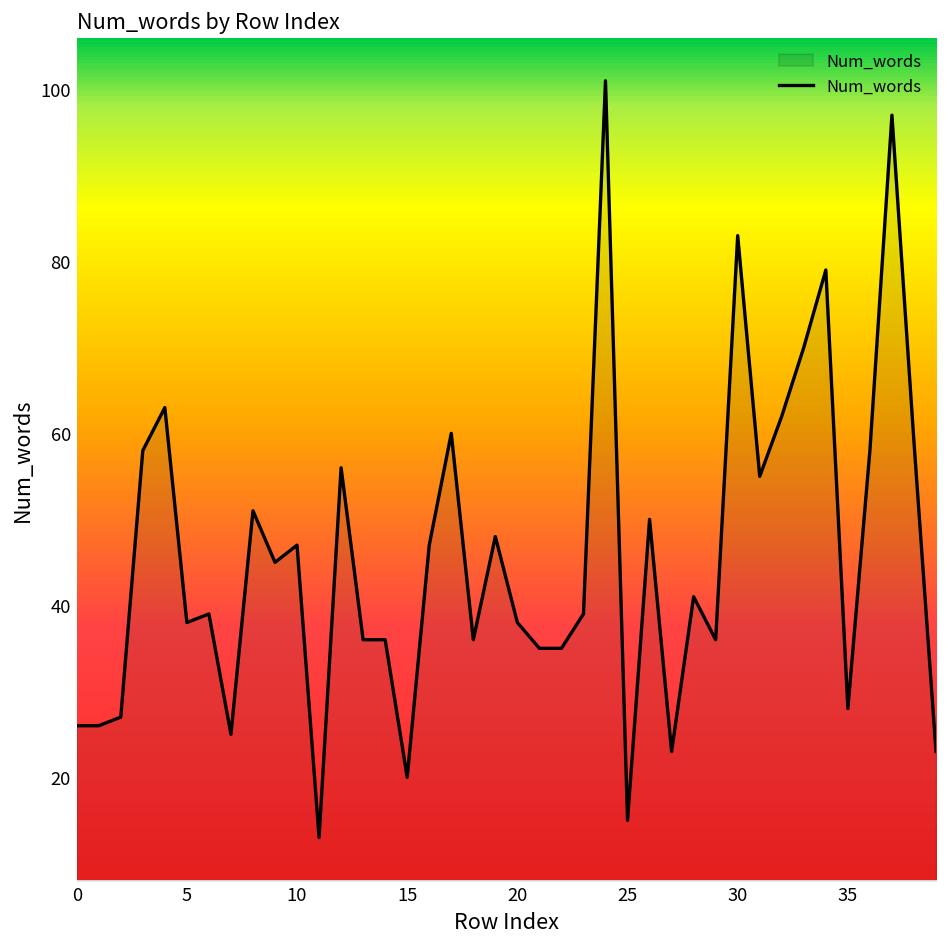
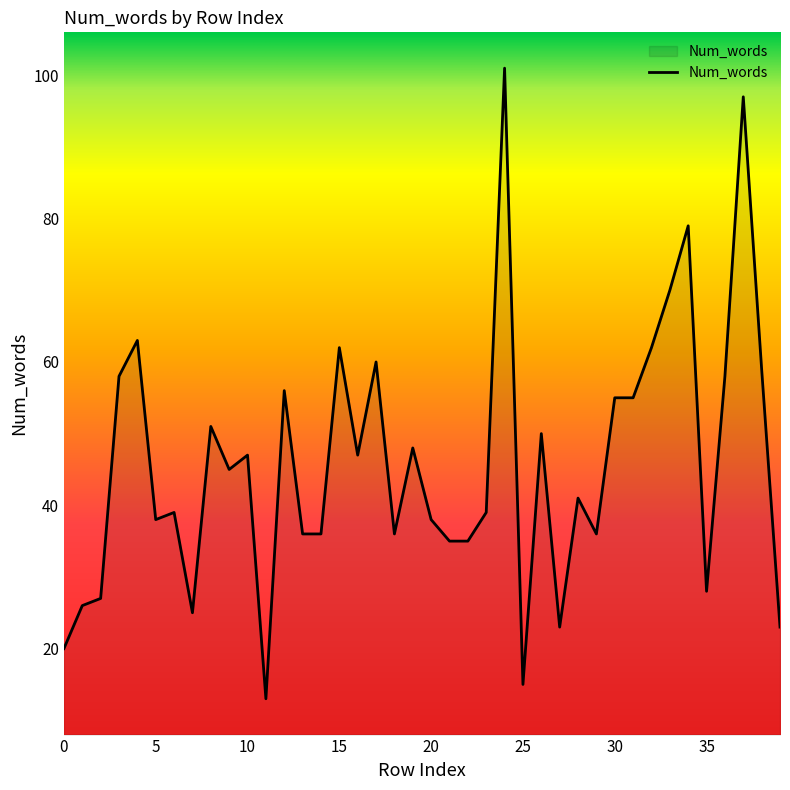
0: 26 -> 20
15: 20 -> 62
30: 83 -> 55
